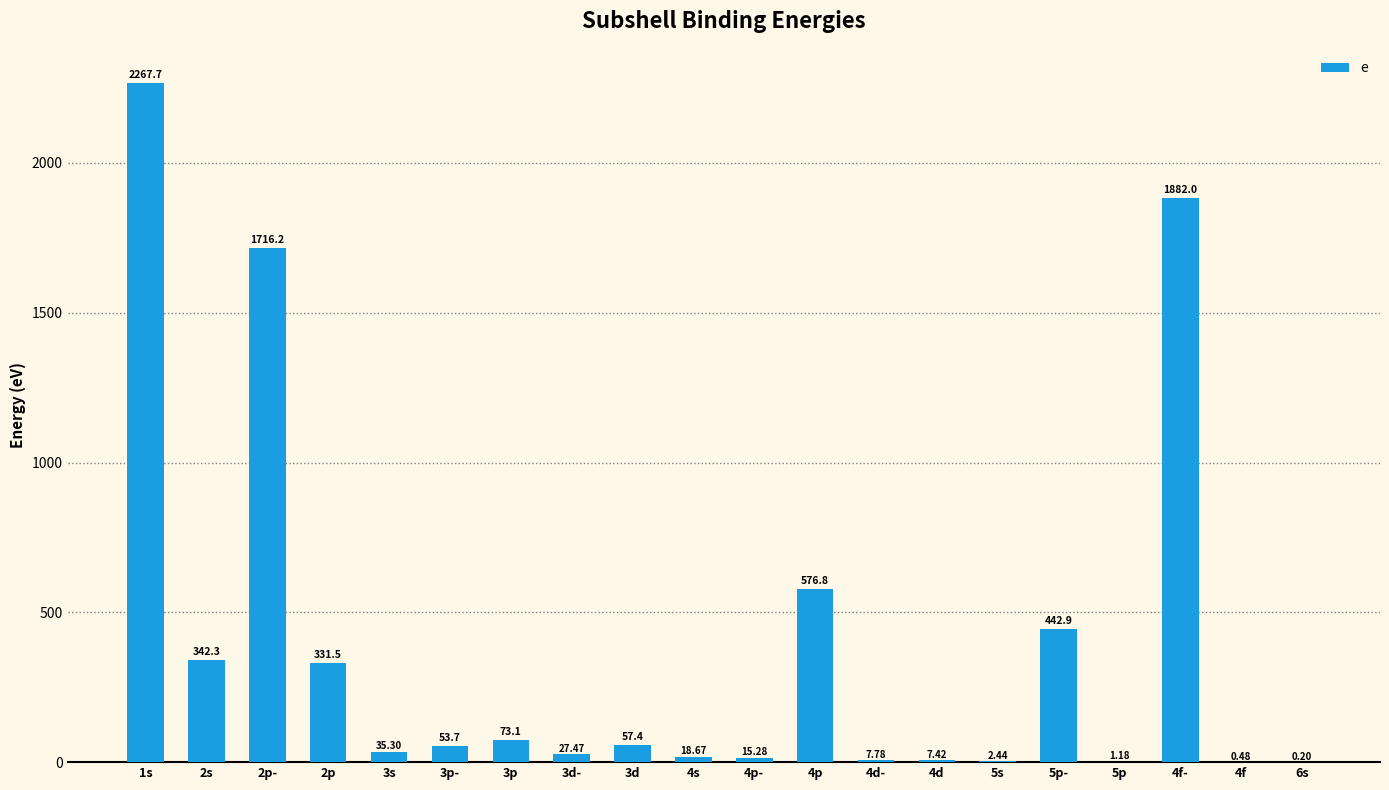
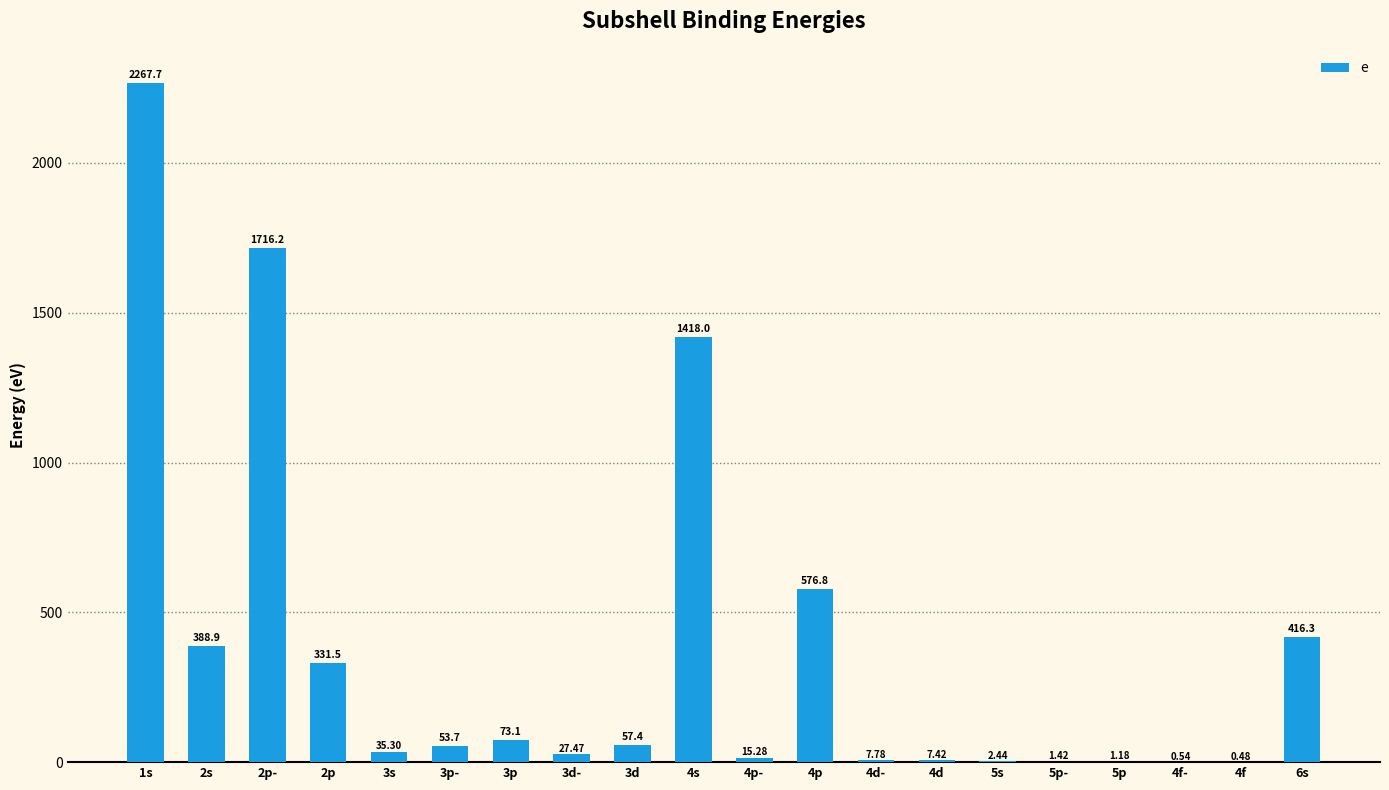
2s: 342.3 -> 388.9
4s: 18.67 -> 1418.0
5p-: 442.9 -> 1.42
4f-: 1882.0 -> 0.54
6s: 0.20 -> 416.3
